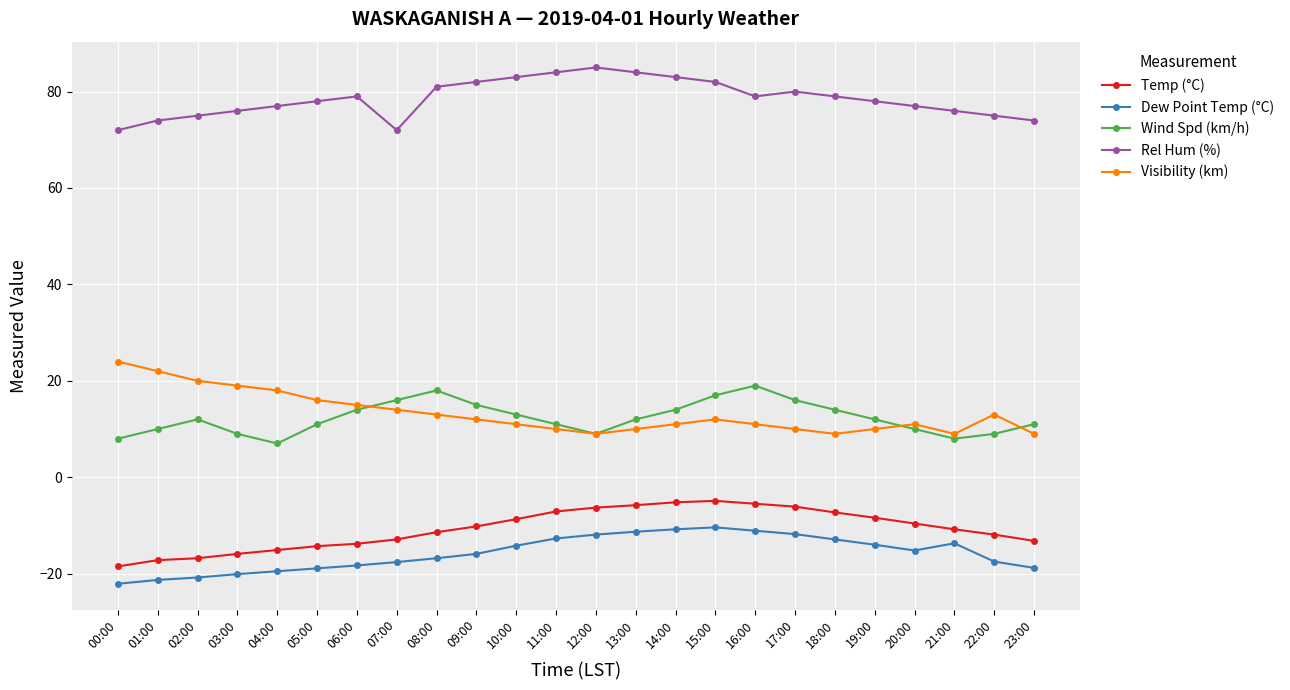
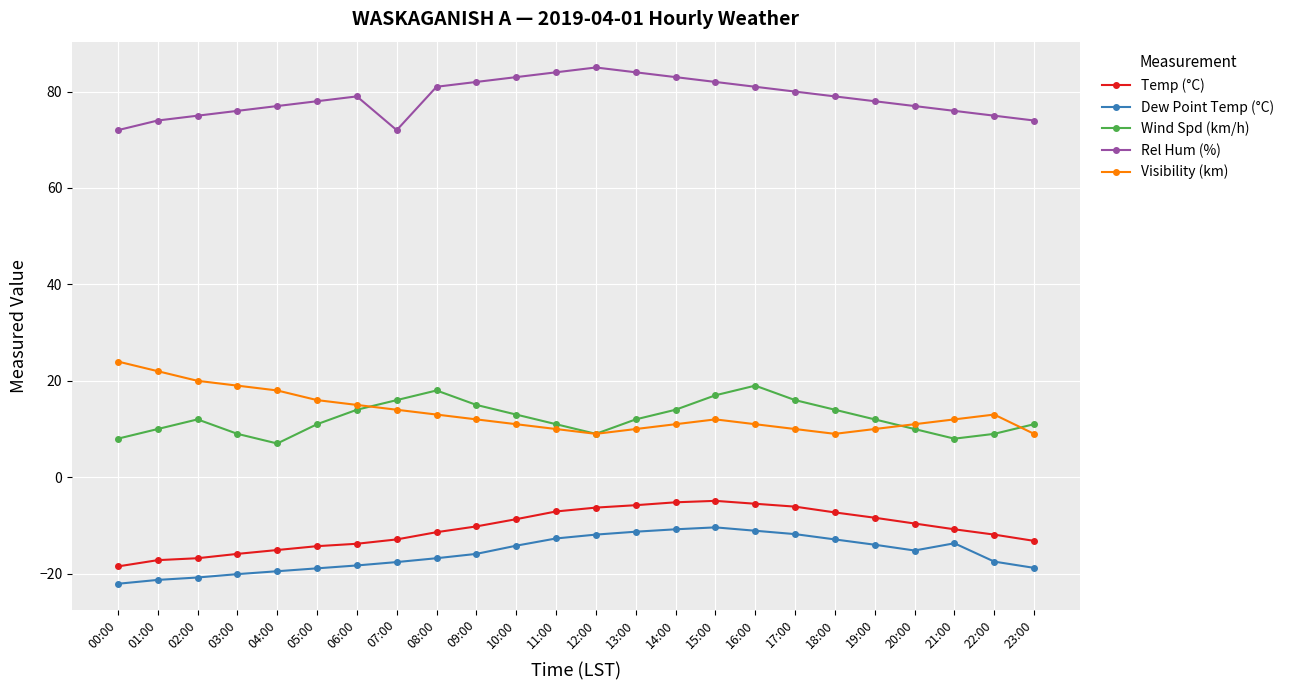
Rel Hum (%), 16:00: 79 -> 81
Visibility (km), 21:00: 9 -> 12
